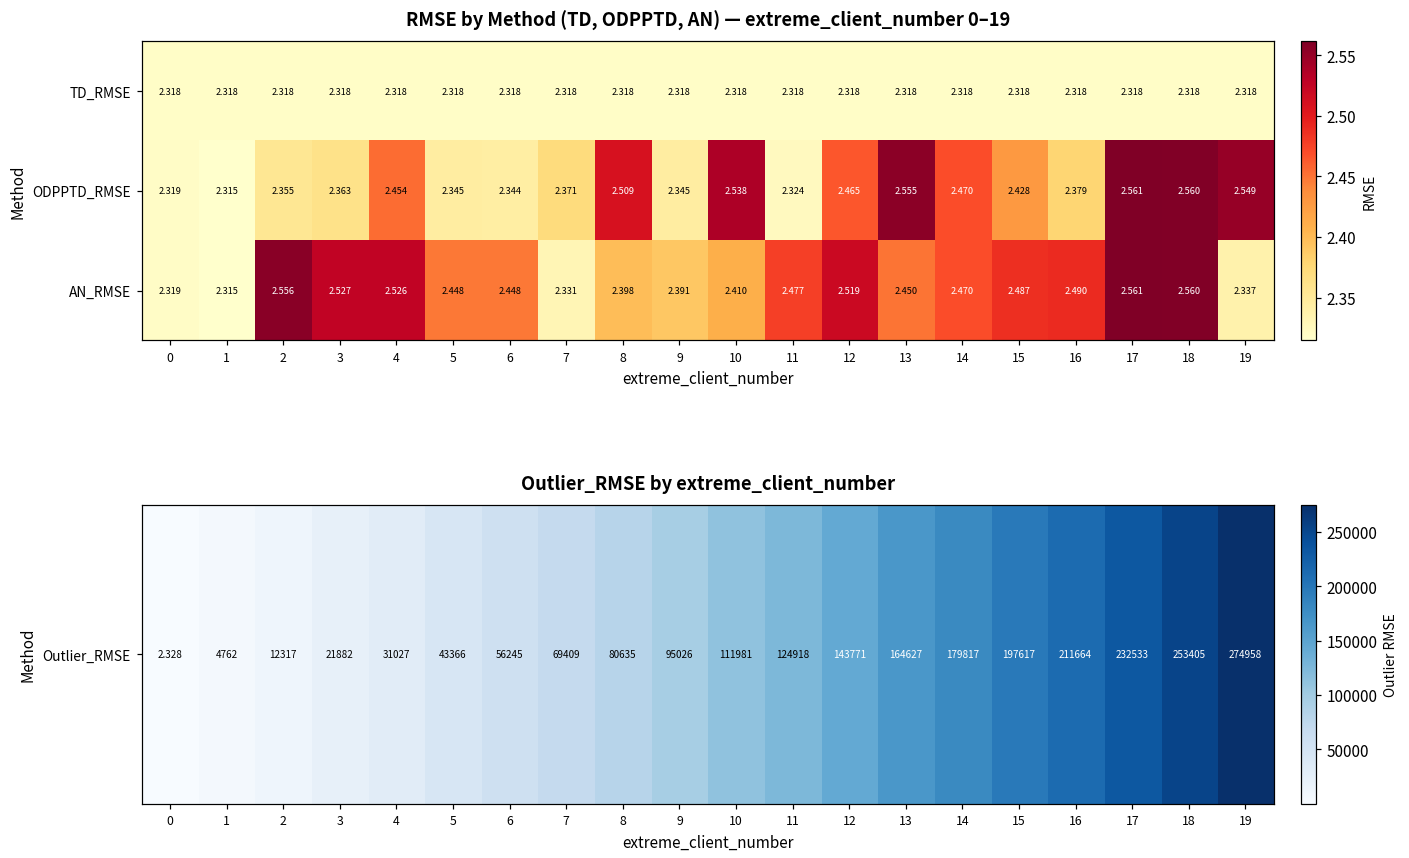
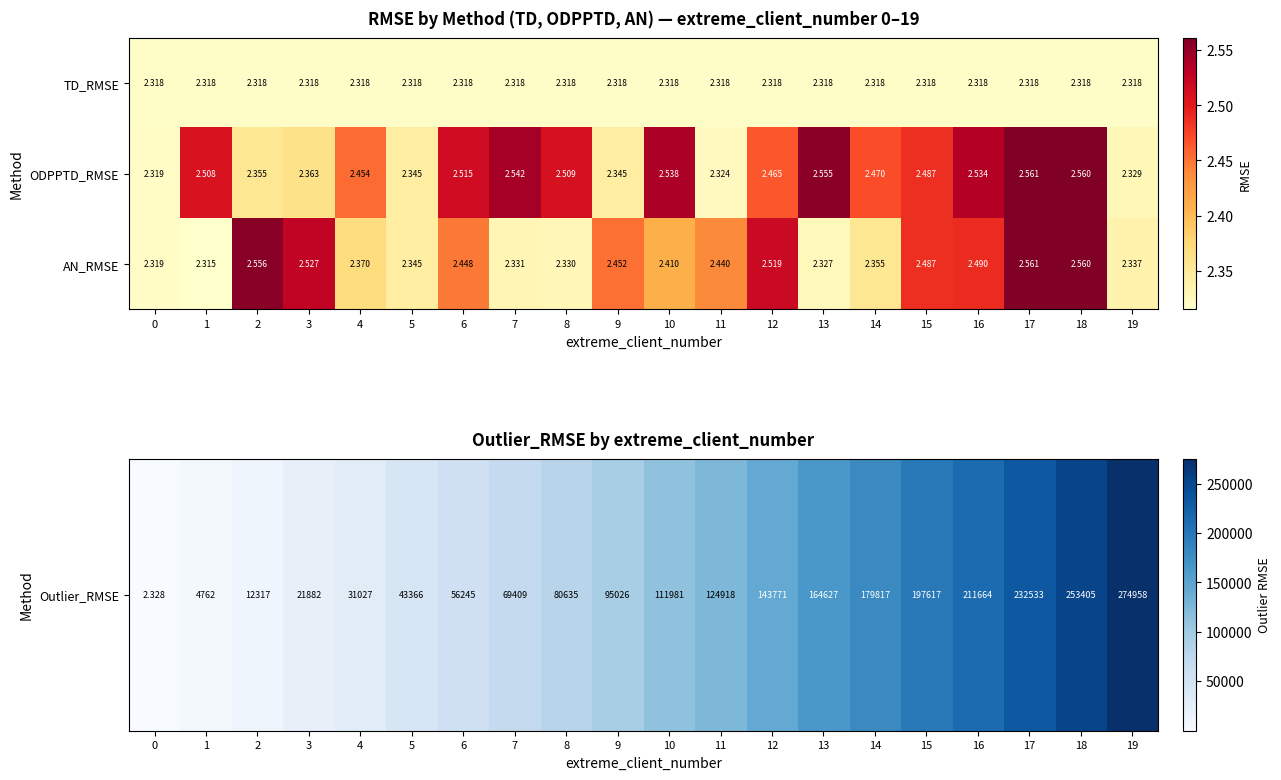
ODPPTD_RMSE, 1: 2.315 -> 2.508
ODPPTD_RMSE, 6: 2.344 -> 2.515
ODPPTD_RMSE, 7: 2.371 -> 2.542
ODPPTD_RMSE, 15: 2.428 -> 2.487
ODPPTD_RMSE, 16: 2.379 -> 2.534
ODPPTD_RMSE, 19: 2.549 -> 2.329
AN_RMSE, 4: 2.526 -> 2.370
AN_RMSE, 5: 2.448 -> 2.345
AN_RMSE, 8: 2.398 -> 2.330
AN_RMSE, 9: 2.391 -> 2.452
AN_RMSE, 11: 2.477 -> 2.440
AN_RMSE, 13: 2.450 -> 2.327
AN_RMSE, 14: 2.470 -> 2.355
